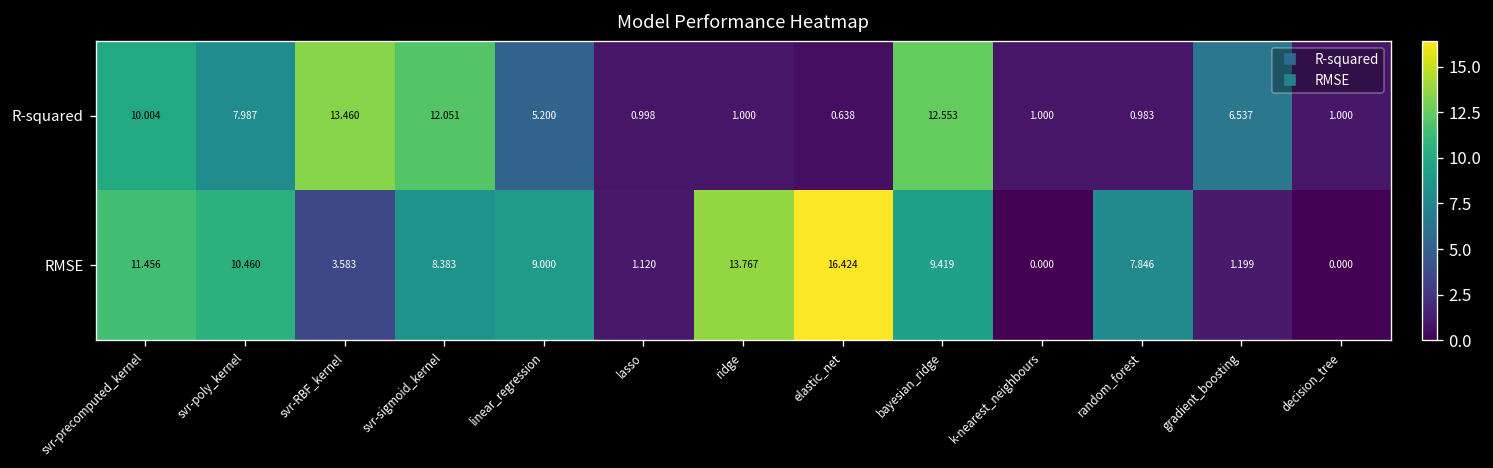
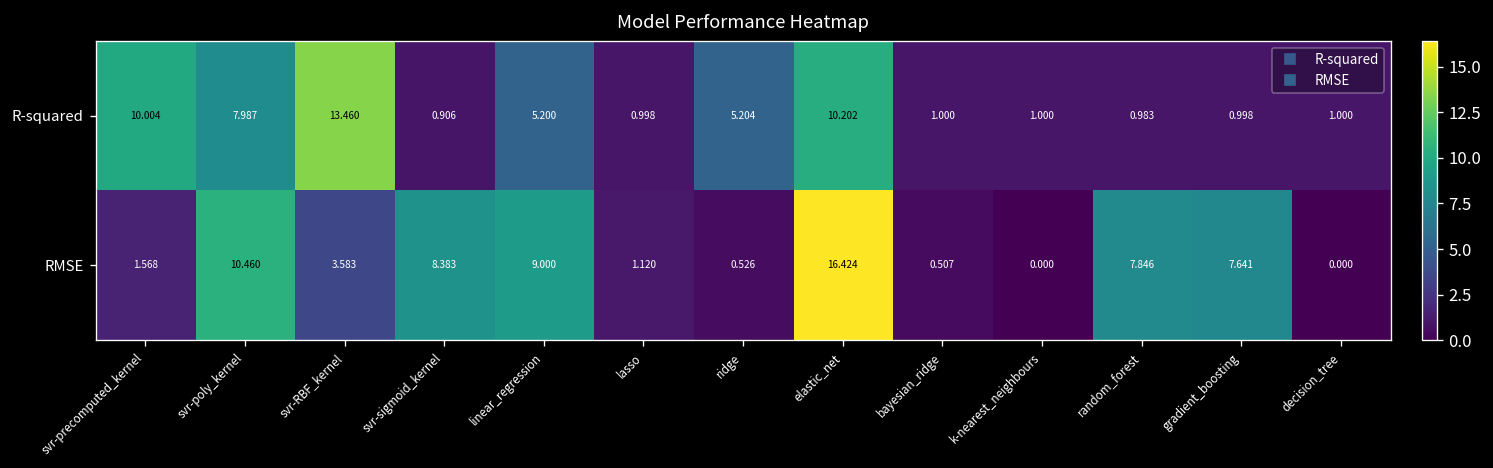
R-squared, svr-sigmoid_kernel: 12.051 -> 0.906
R-squared, ridge: 1.000 -> 5.204
R-squared, elastic_net: 0.638 -> 10.202
R-squared, bayesian_ridge: 12.553 -> 1.000
R-squared, gradient_boosting: 6.537 -> 0.998
RMSE, svr-precomputed_kernel: 11.456 -> 1.568
RMSE, ridge: 13.767 -> 0.526
RMSE, bayesian_ridge: 9.419 -> 0.507
RMSE, gradient_boosting: 1.199 -> 7.641
